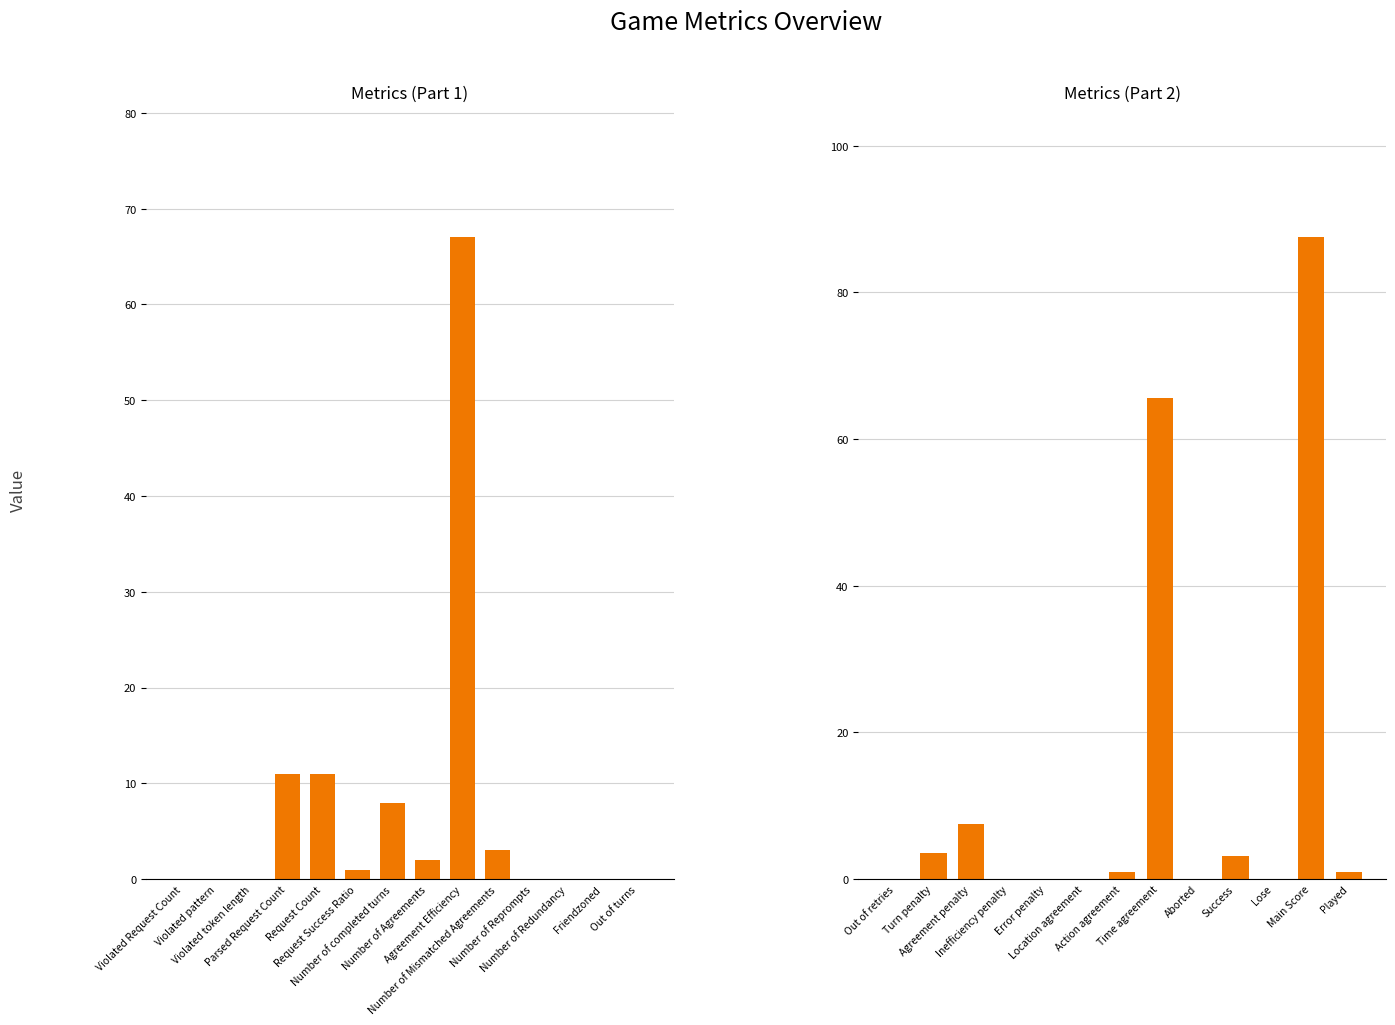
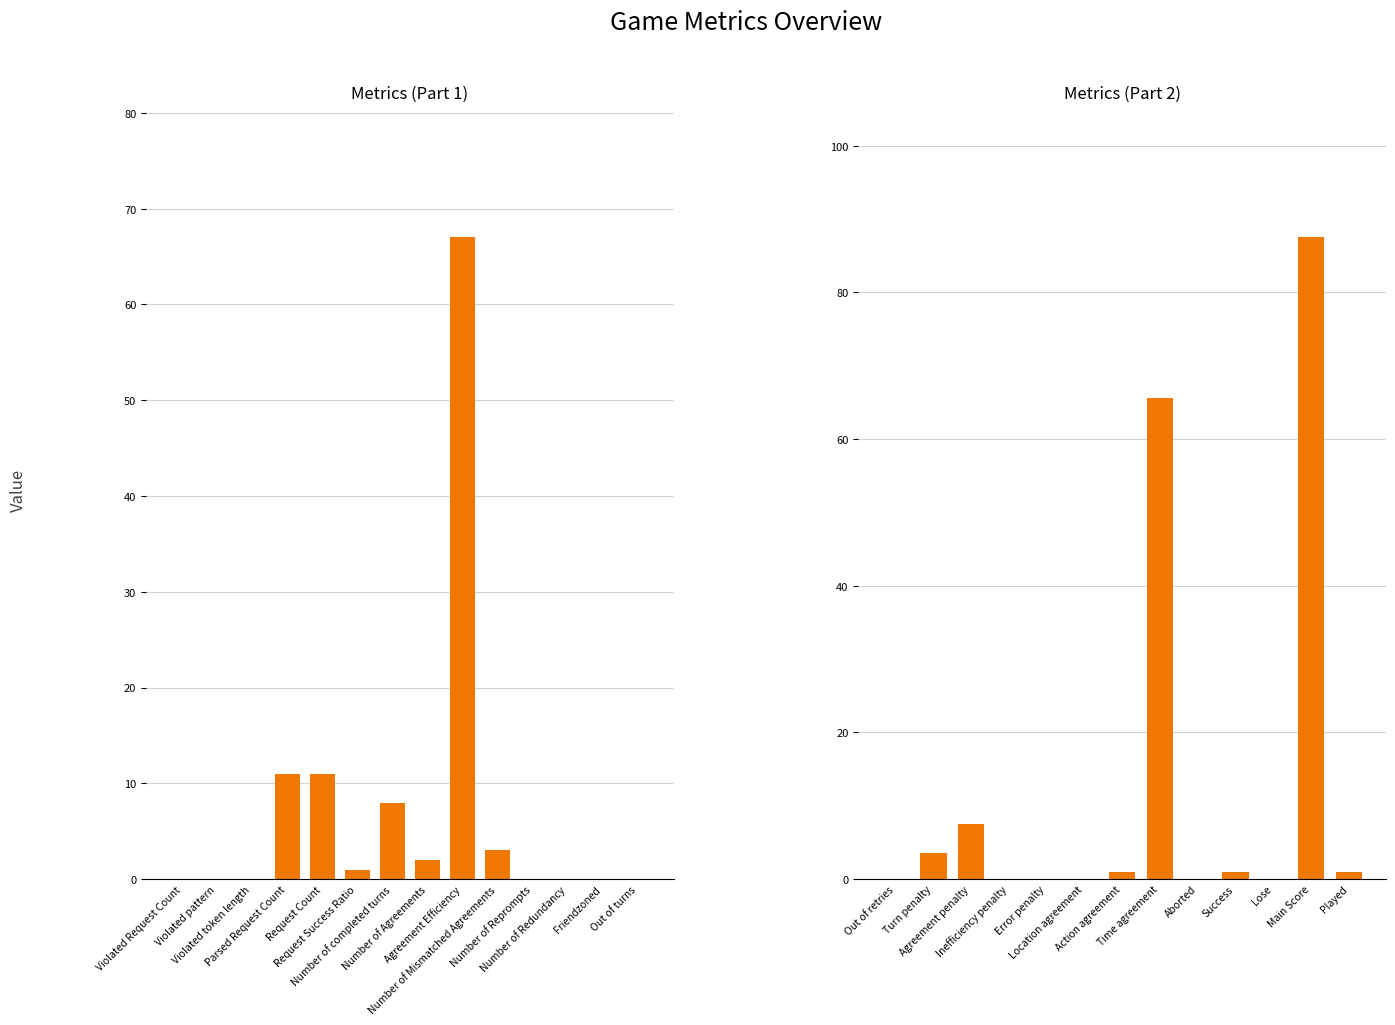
Metrics (Part 2), Success: 3 -> 1
